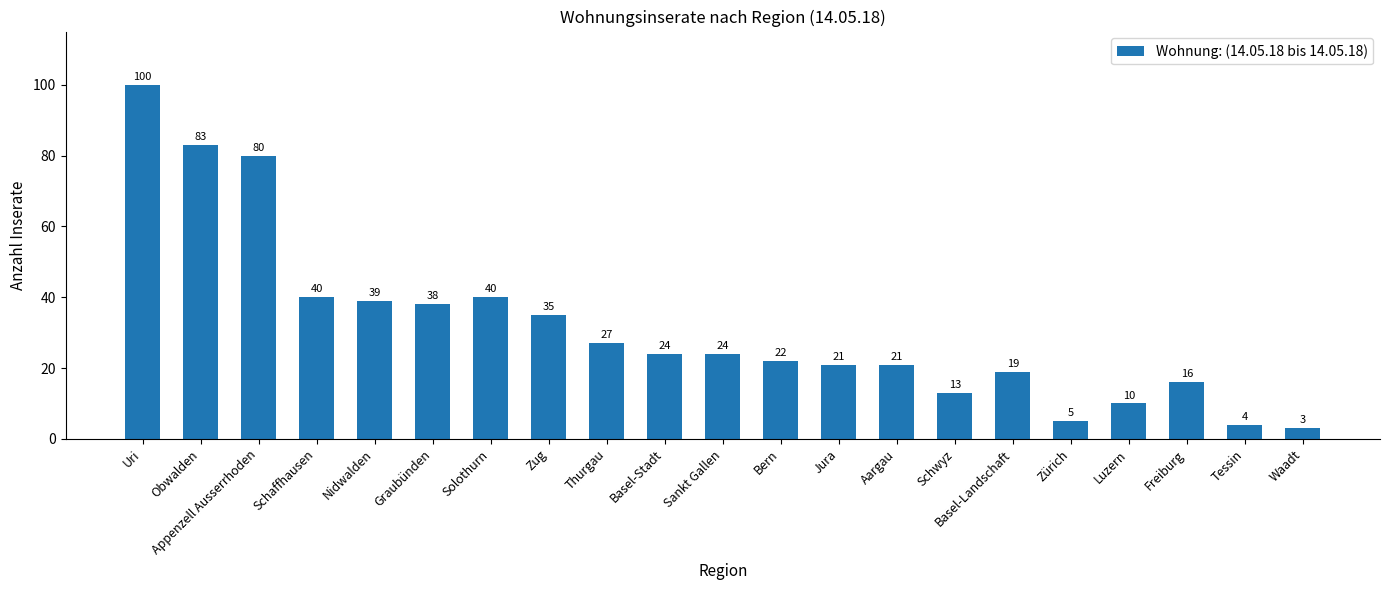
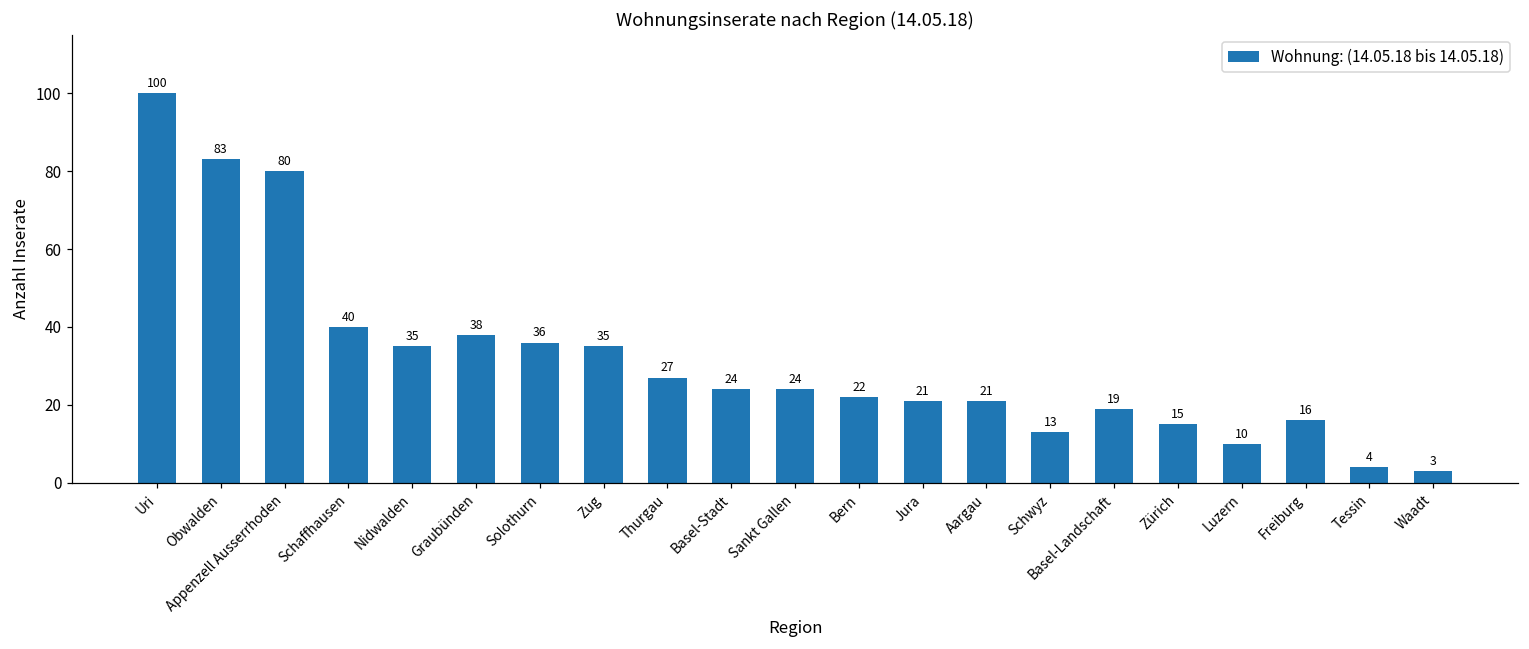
Nidwalden: 39 -> 35
Solothurn: 40 -> 36
Zürich: 5 -> 15
